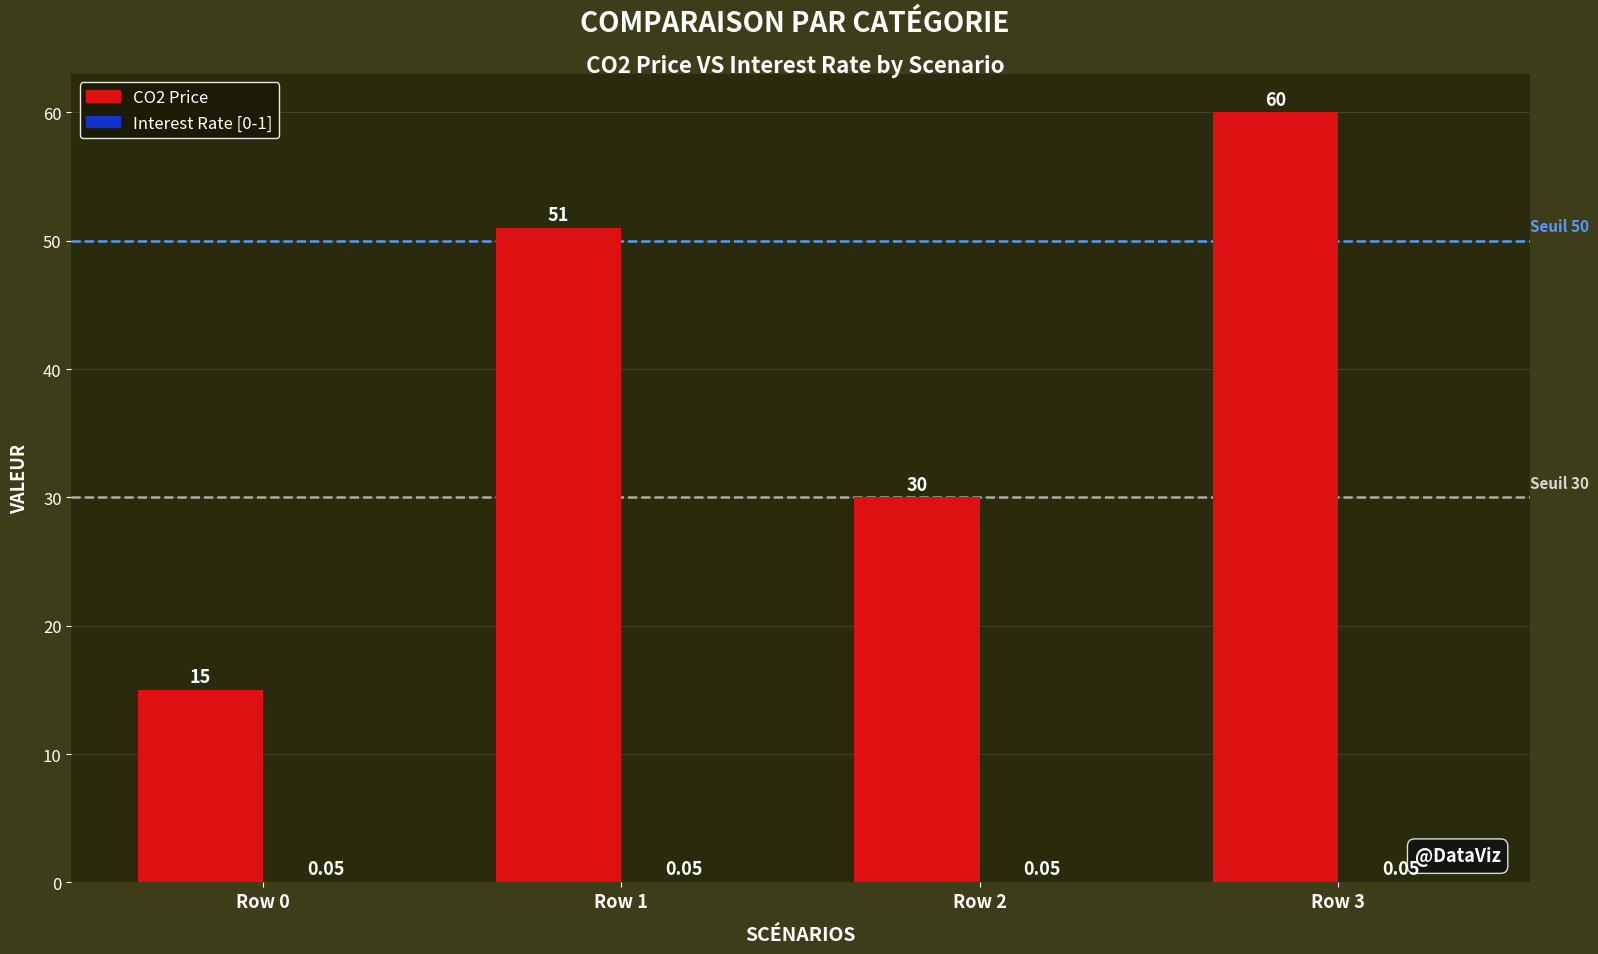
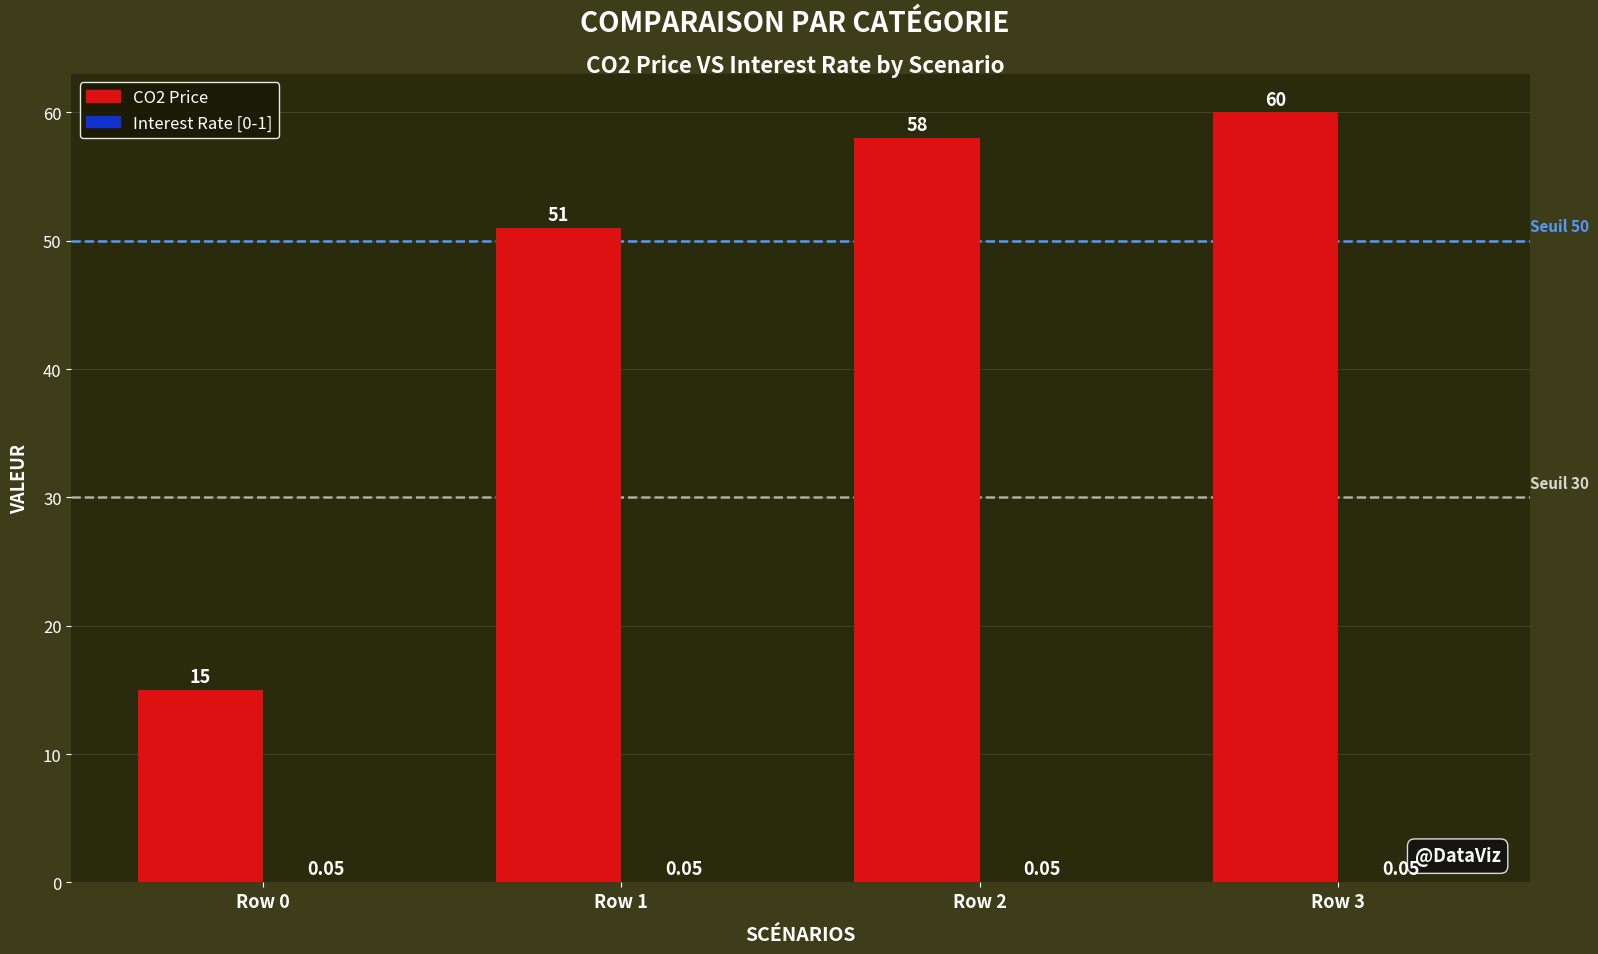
CO2 Price, Row 2: 30 -> 58
